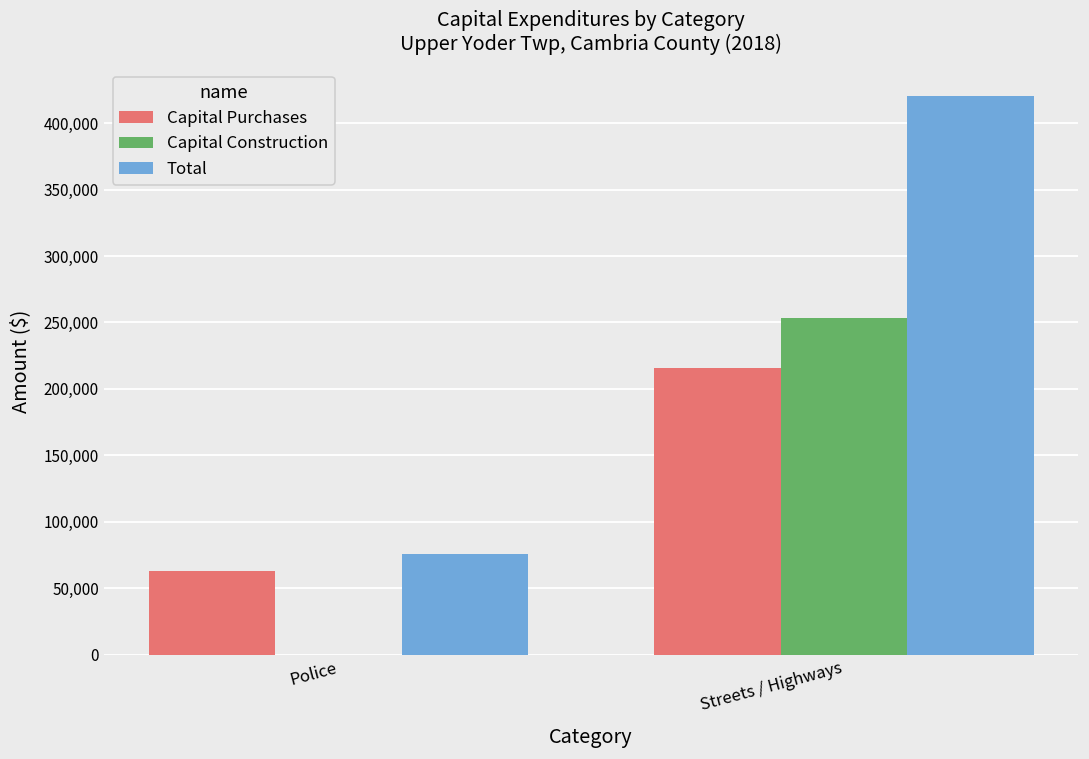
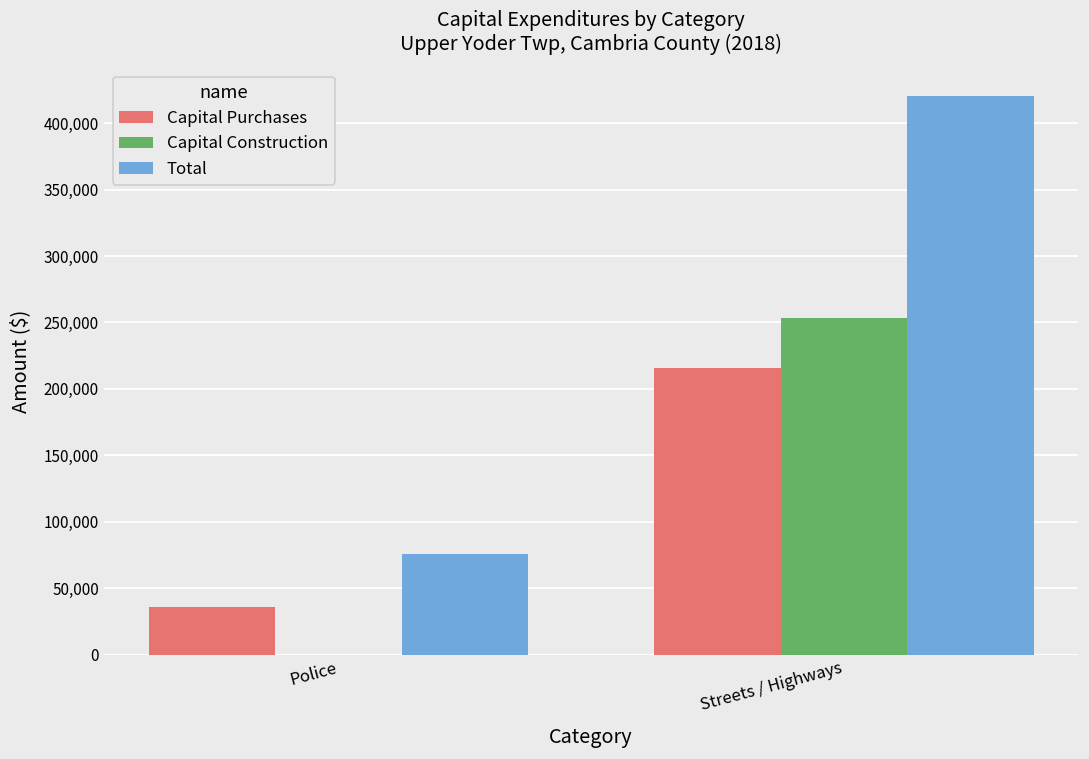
Capital Purchases, Police: 63,000 -> 36,000
